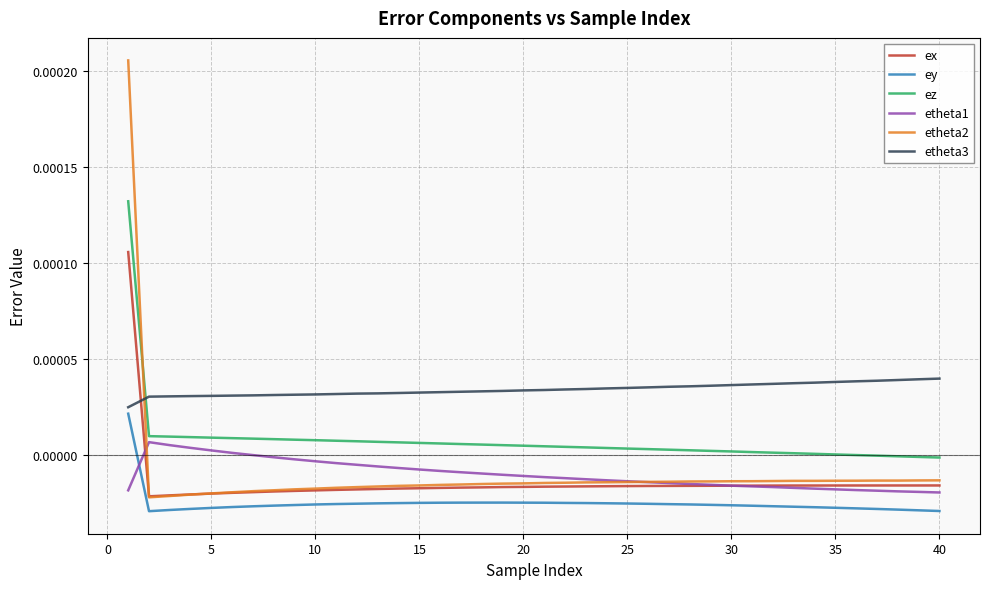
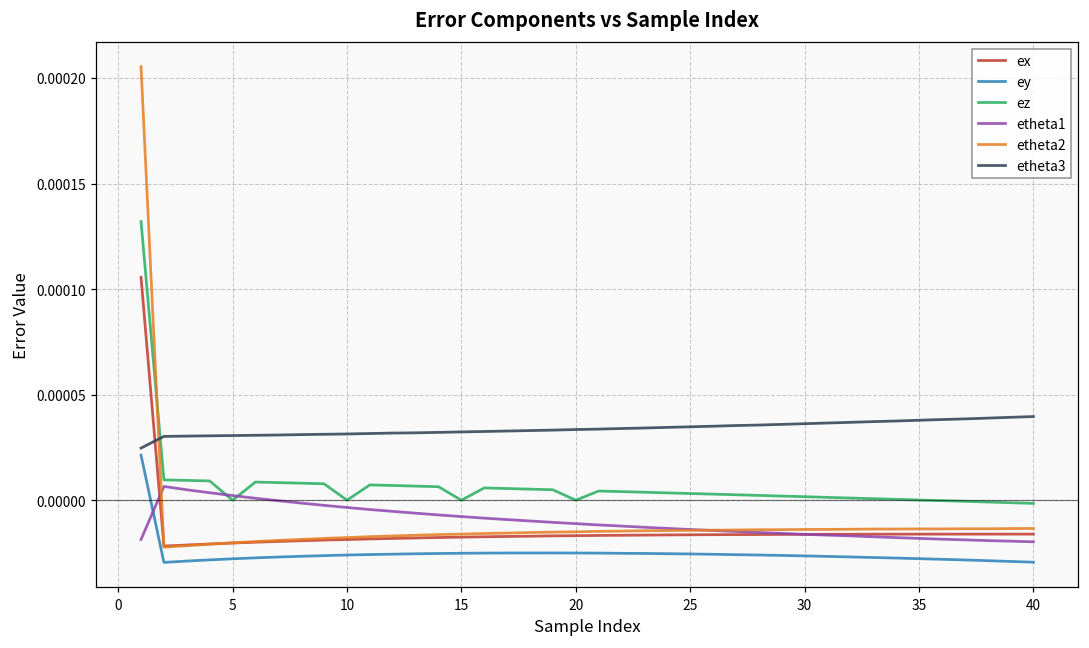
ez, 5: 0.00001 -> 0.00000
ez, 10: 0.00001 -> 0.00000
ez, 15: 0.00001 -> 0.00000
ez, 20: 0.000005 -> 0.000000
